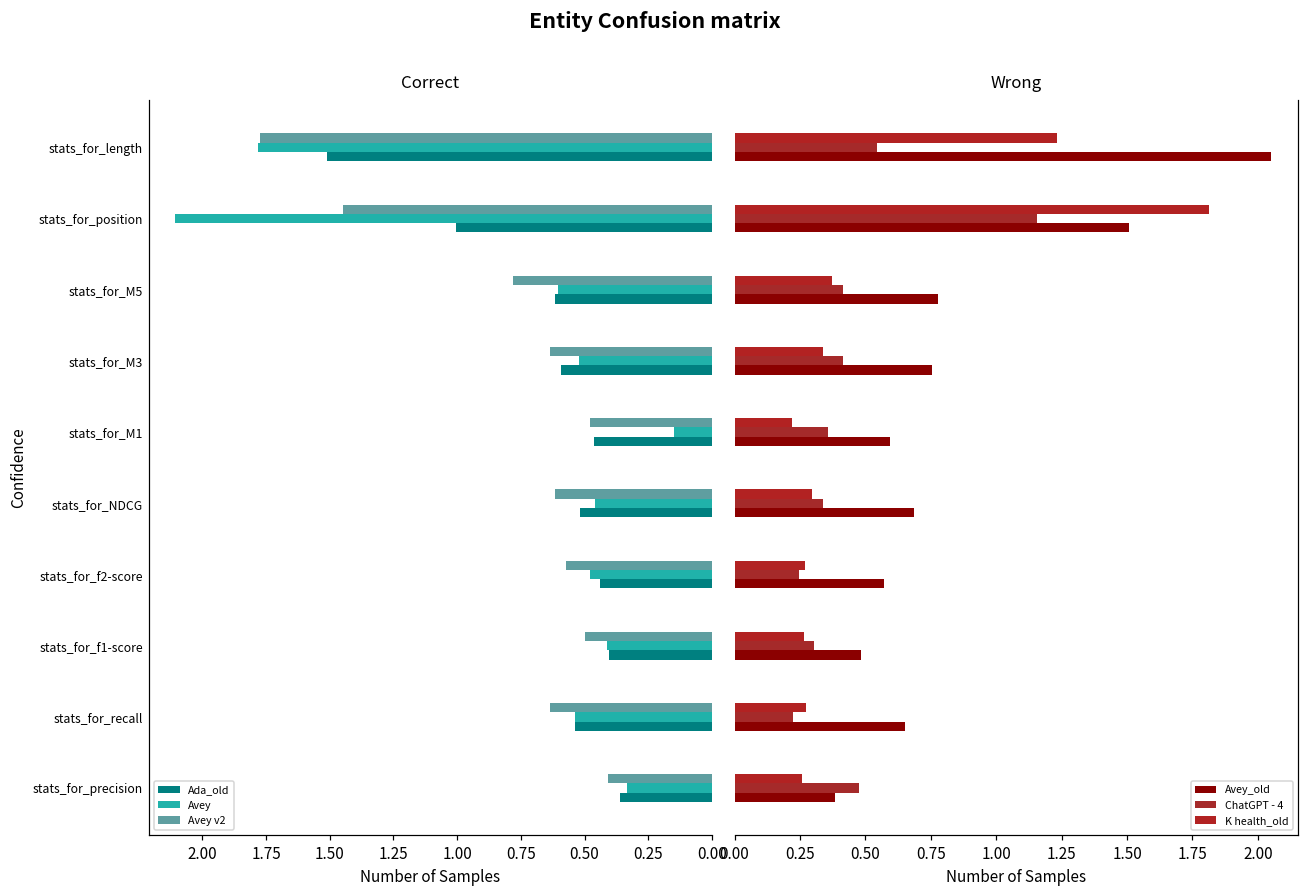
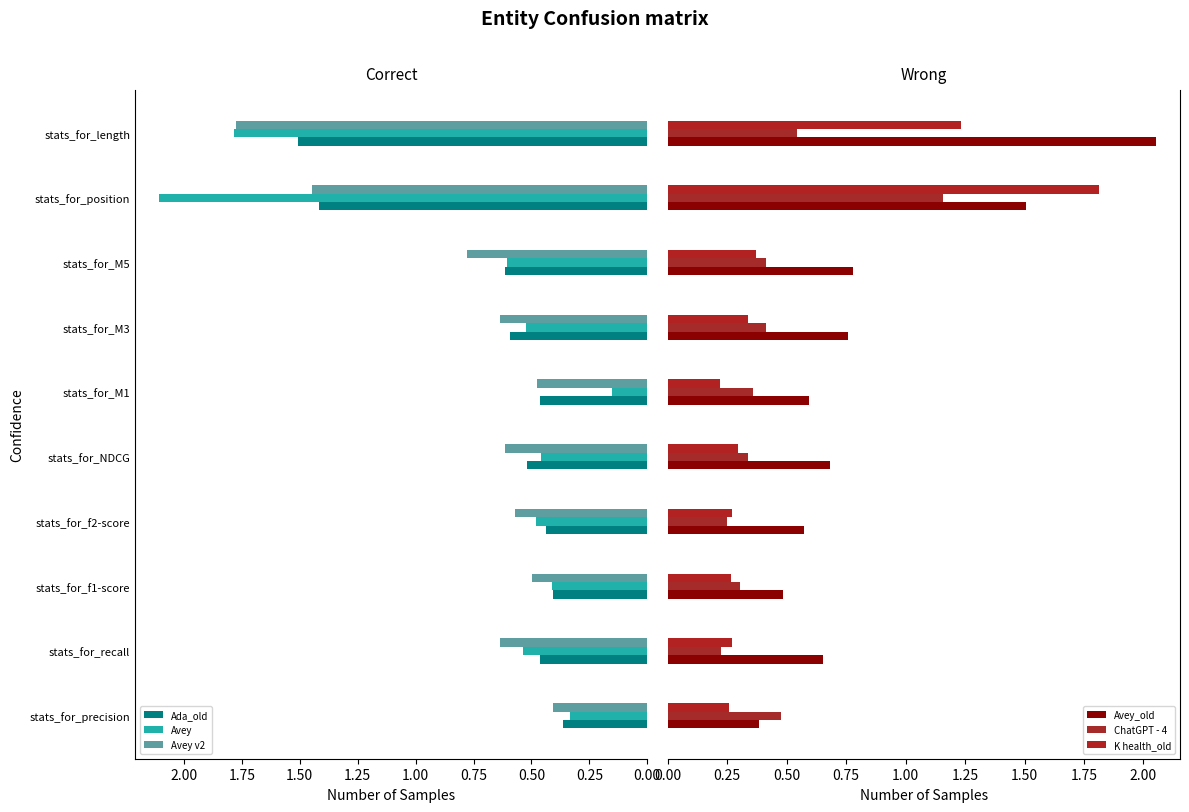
Correct, Ada_old, stats_for_position: 1.00 -> 1.42
Correct, Ada_old, stats_for_recall: 0.54 -> 0.46
